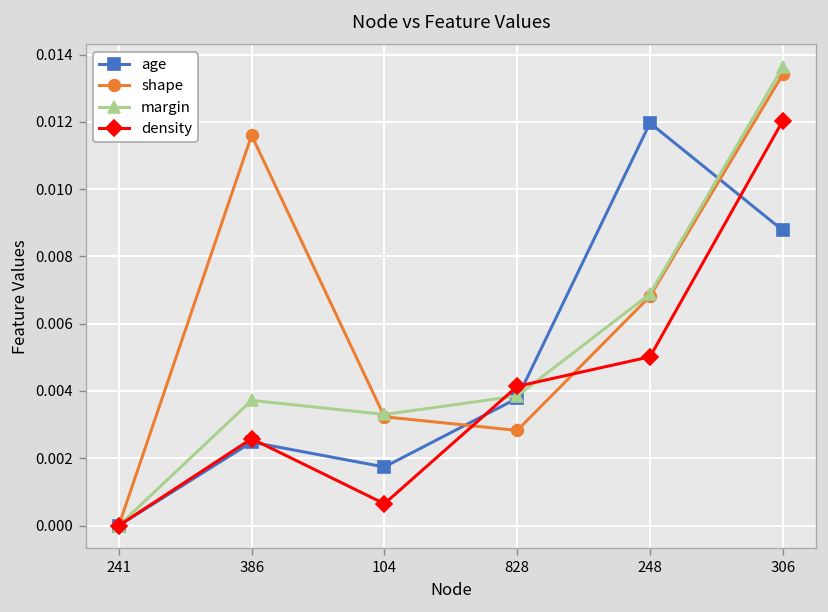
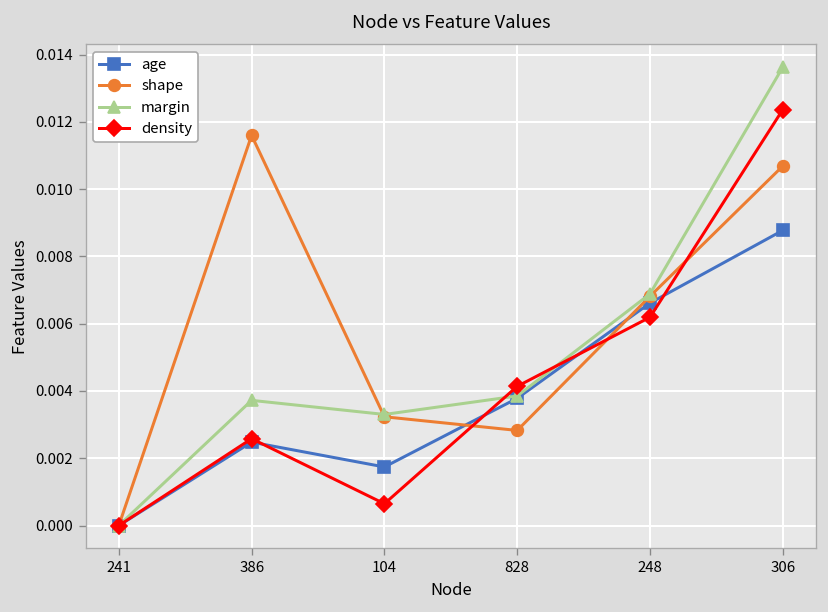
age, 248: 0.0120 -> 0.0066
density, 248: 0.0050 -> 0.0062
shape, 306: 0.0134 -> 0.0107
density, 306: 0.0120 -> 0.0124
